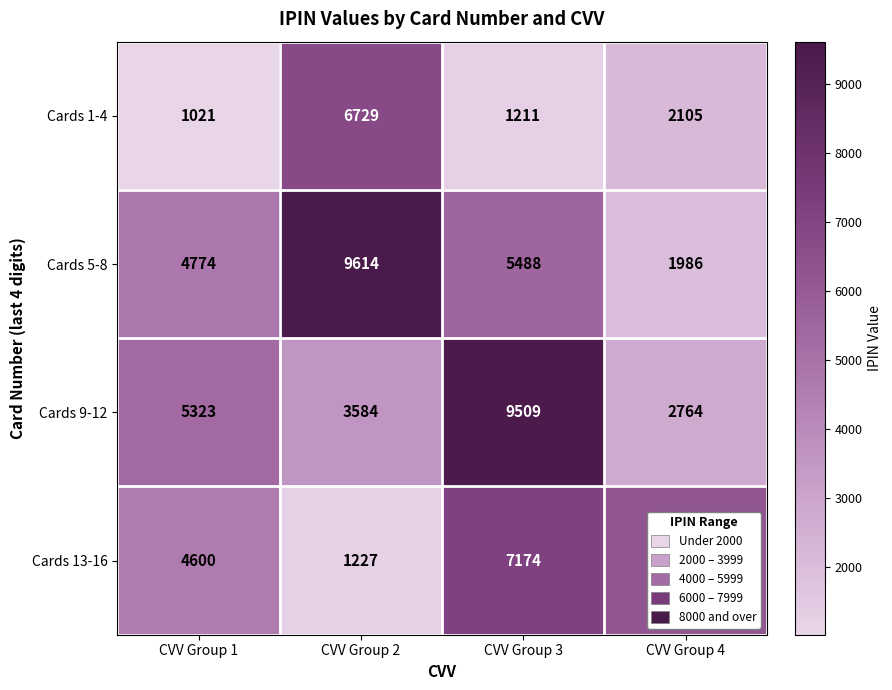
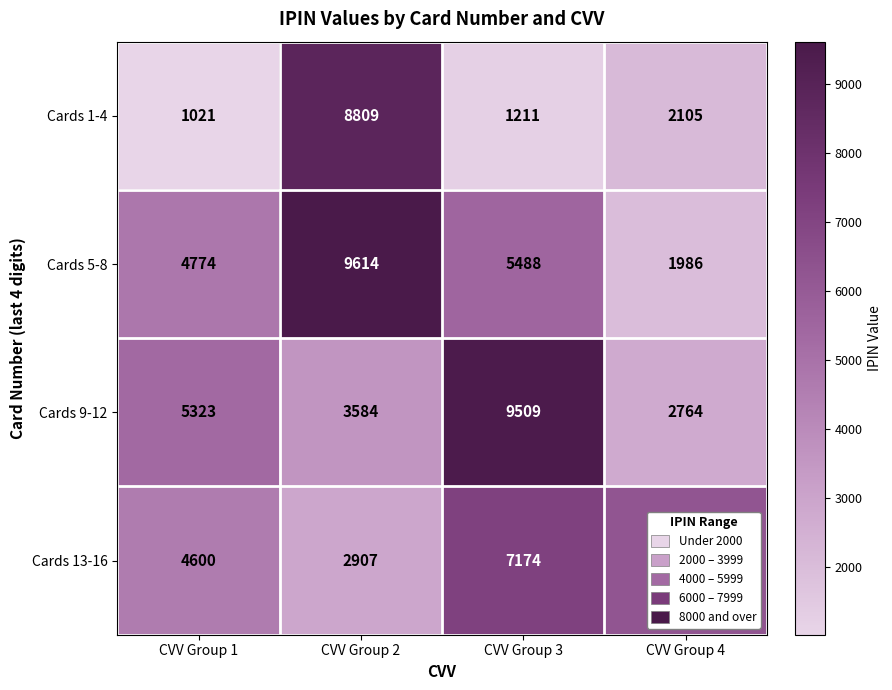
Cards 1-4, CVV Group 2: 6729 -> 8809
Cards 13-16, CVV Group 2: 1227 -> 2907
